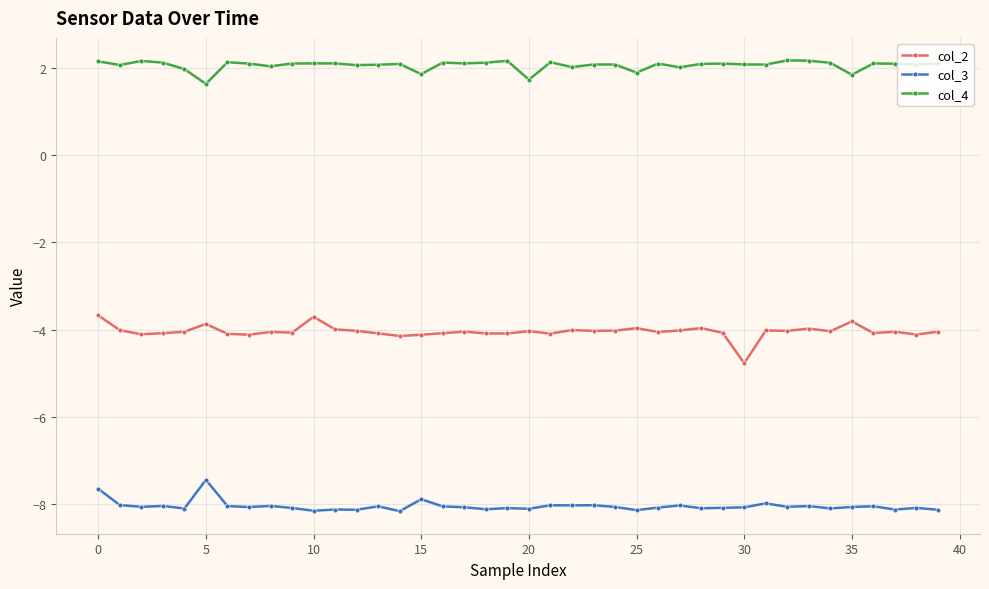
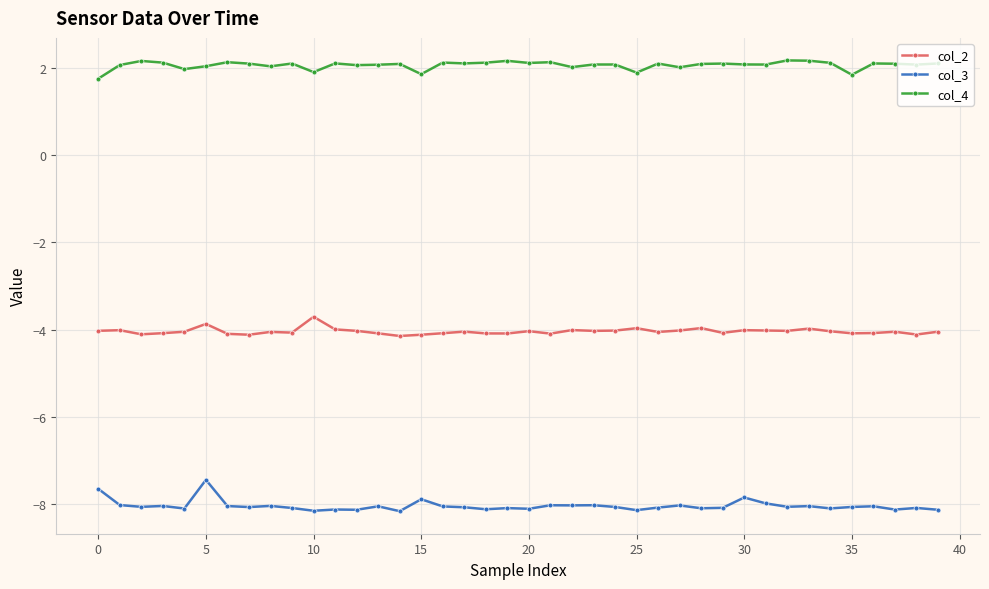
col_2, 0: -3.7 -> -4.0
col_4, 0: 2.1 -> 1.8
col_4, 5: 1.6 -> 2.0
col_4, 10: 2.1 -> 1.9
col_4, 20: 1.7 -> 2.1
col_2, 30: -4.8 -> -4.0
col_3, 30: -8.1 -> -7.8
col_2, 35: -3.8 -> -4.1
